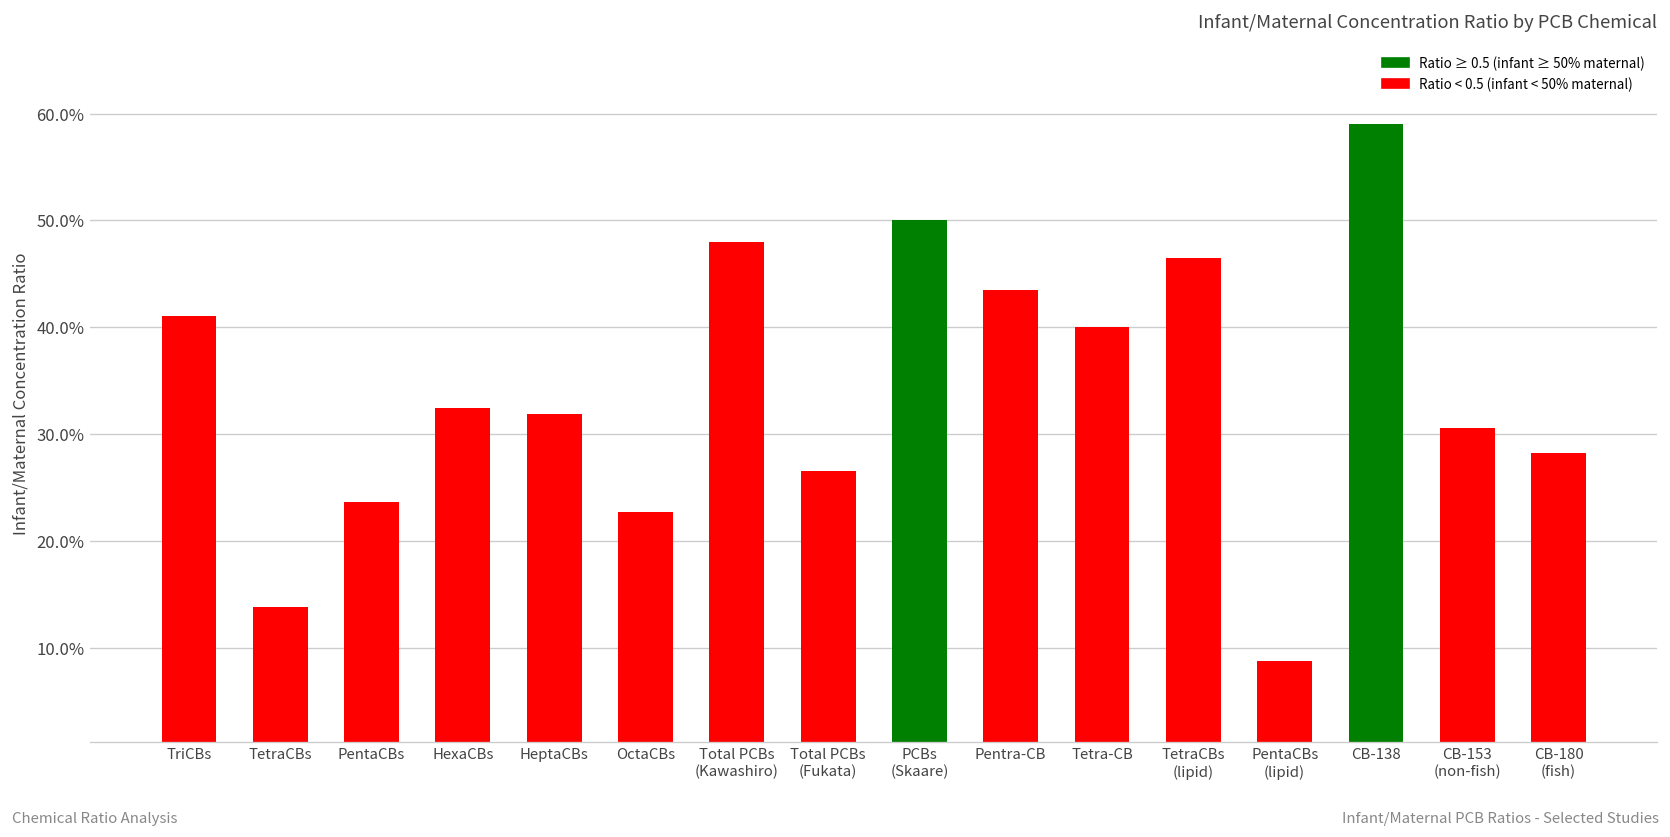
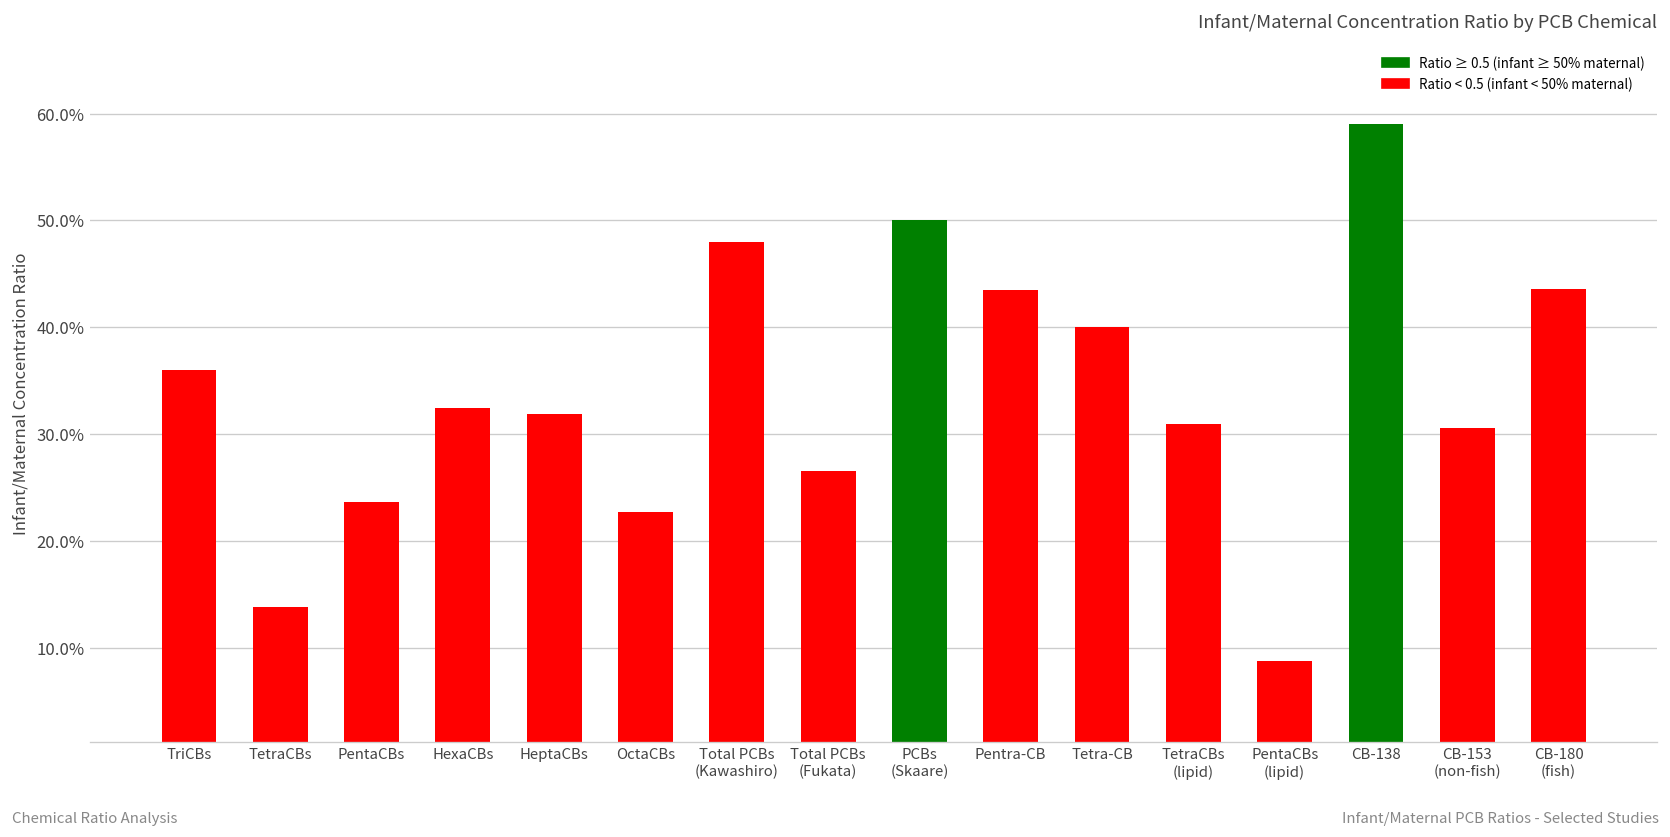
TriCBs: 41% -> 36%
TetraCBs (lipid): 47% -> 31%
CB-180 (fish): 28% -> 44%
